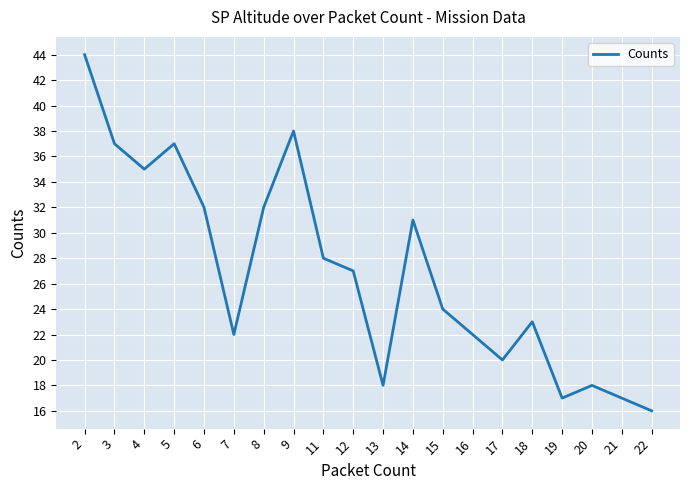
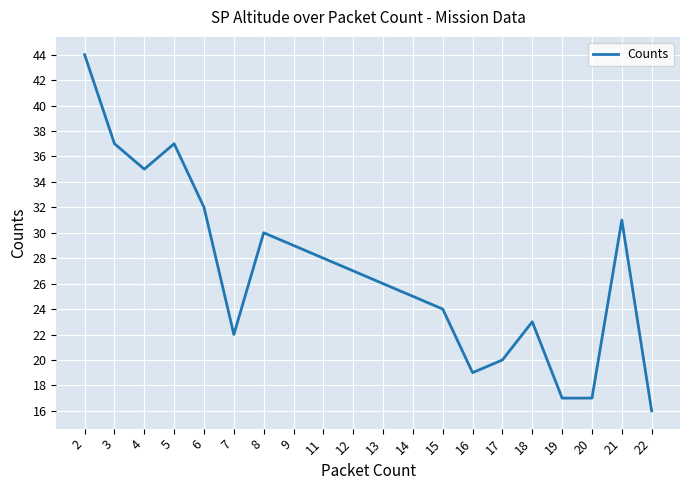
8: 32 -> 30
9: 38 -> 29
13: 18 -> 26
14: 31 -> 25
16: 22 -> 19
20: 18 -> 17
21: 17 -> 31
